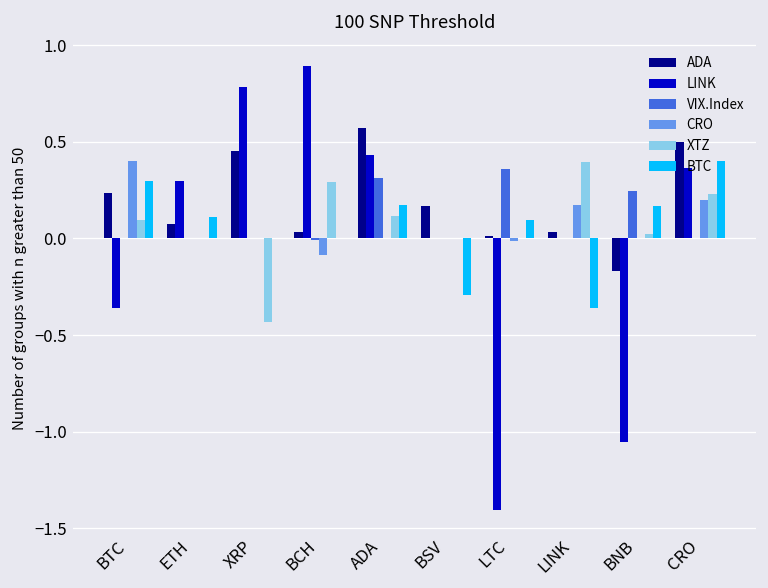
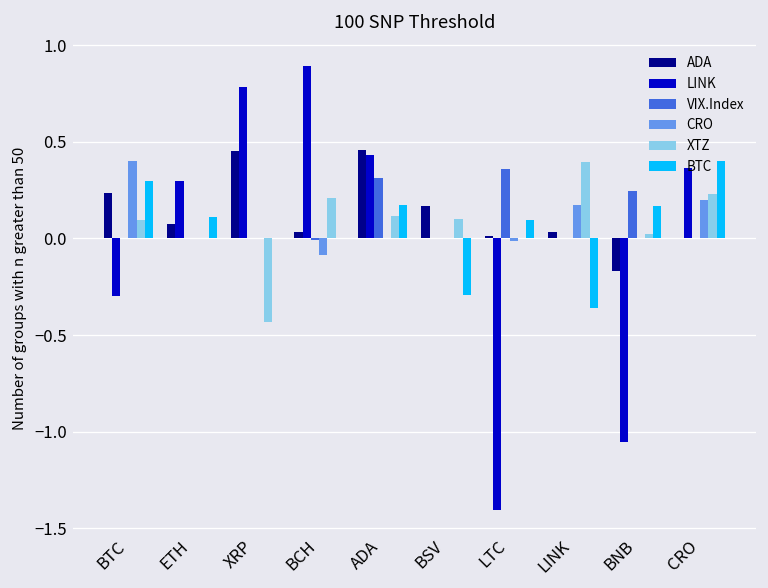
LINK, BTC: -0.36 -> -0.30
XTZ, BCH: 0.29 -> 0.21
ADA, ADA: 0.57 -> 0.46
XTZ, BSV: 0.0 -> 0.1
ADA, CRO: 0.5 -> 0.0
